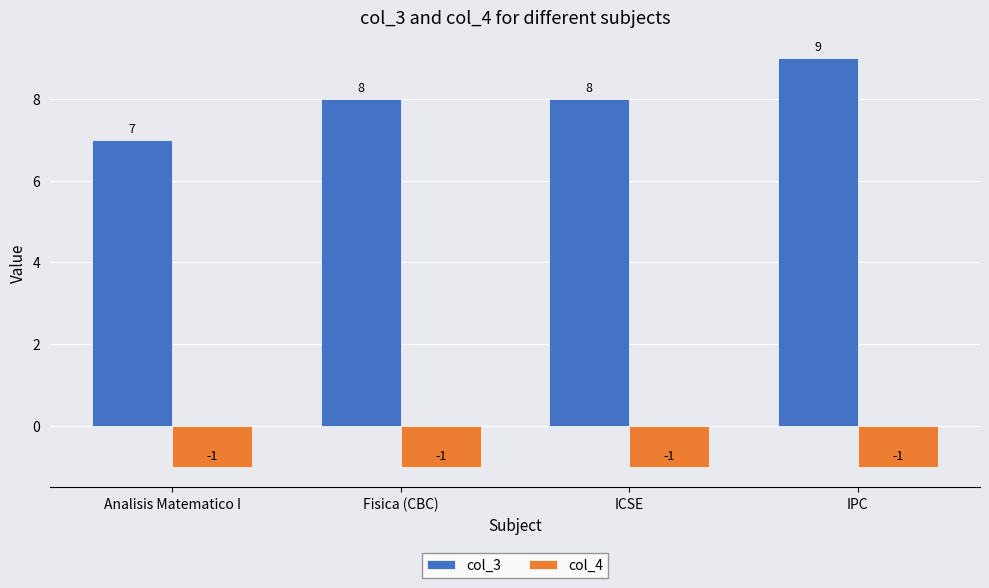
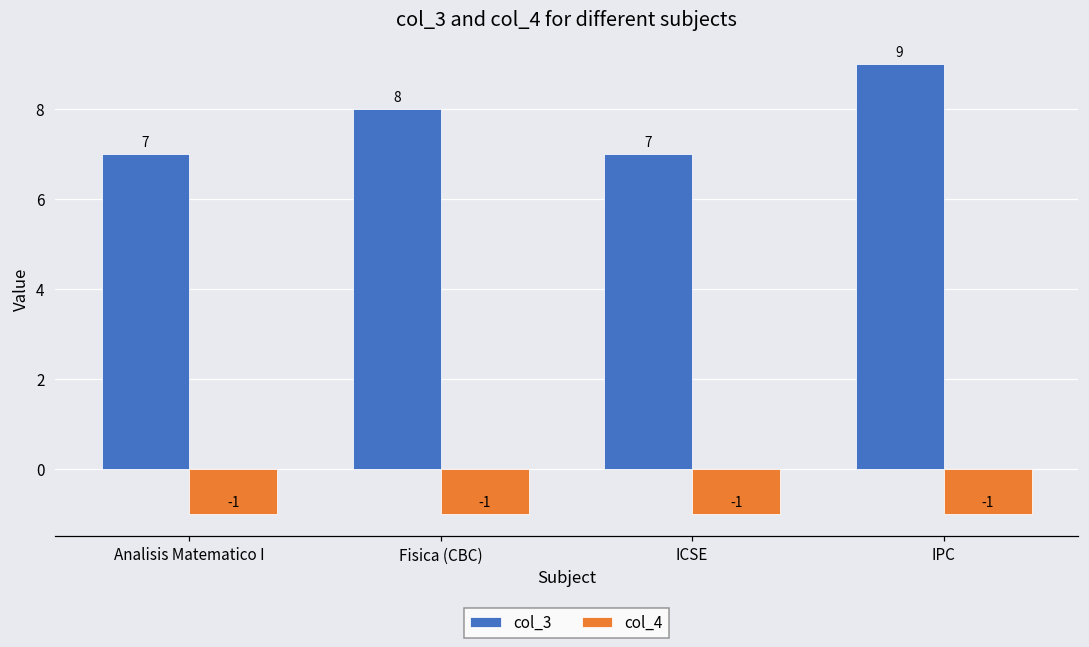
col_3, ICSE: 8 -> 7
